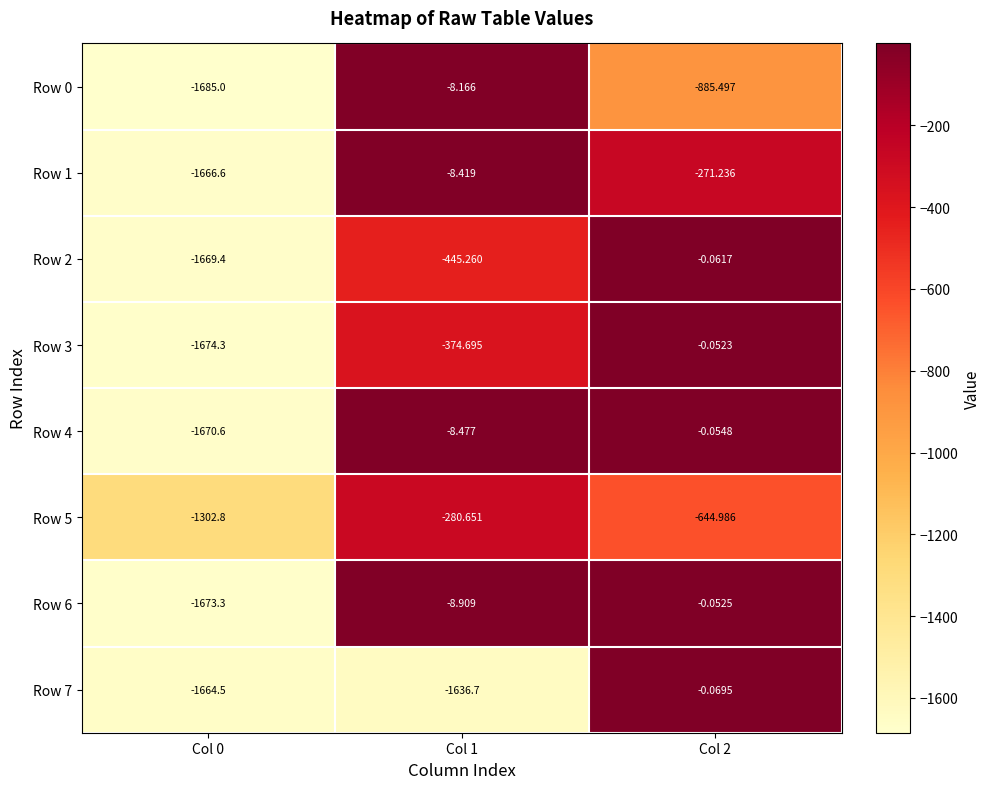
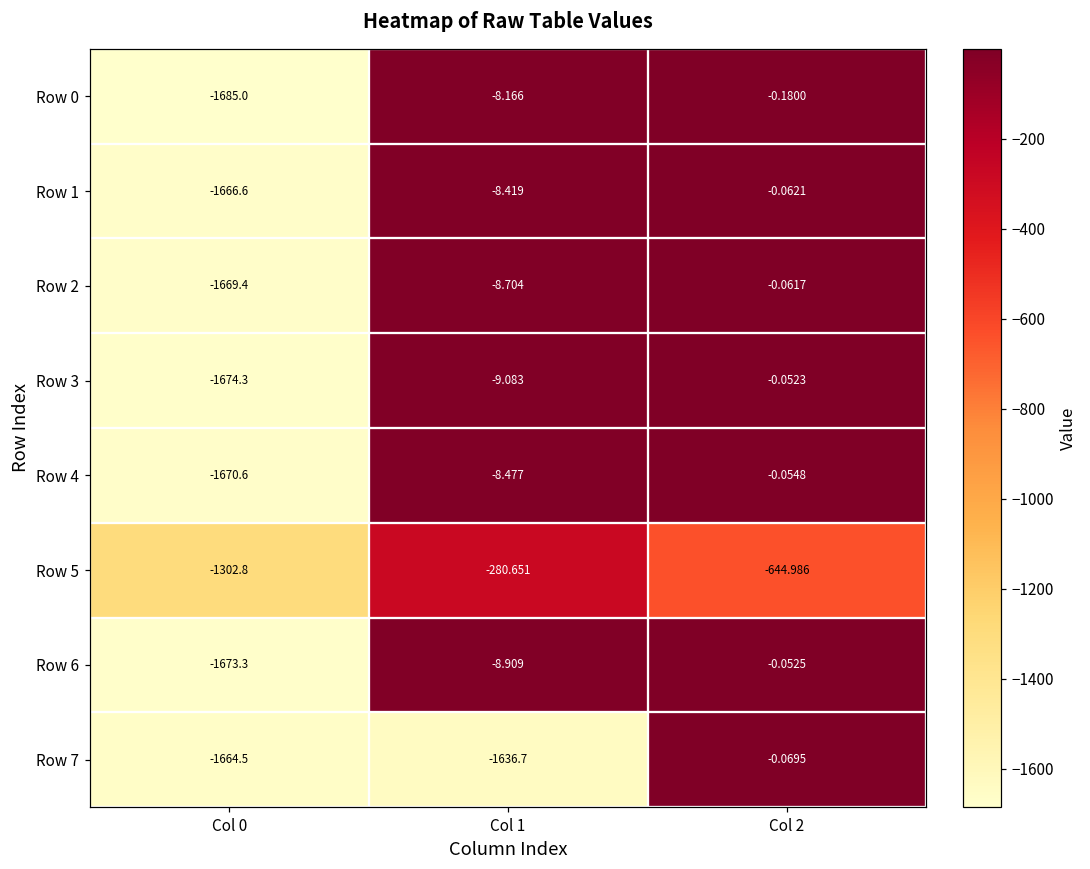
Row 0, Col 2: -885.497 -> -0.1800
Row 1, Col 2: -271.236 -> -0.0621
Row 2, Col 1: -445.260 -> -8.704
Row 3, Col 1: -374.695 -> -9.083
